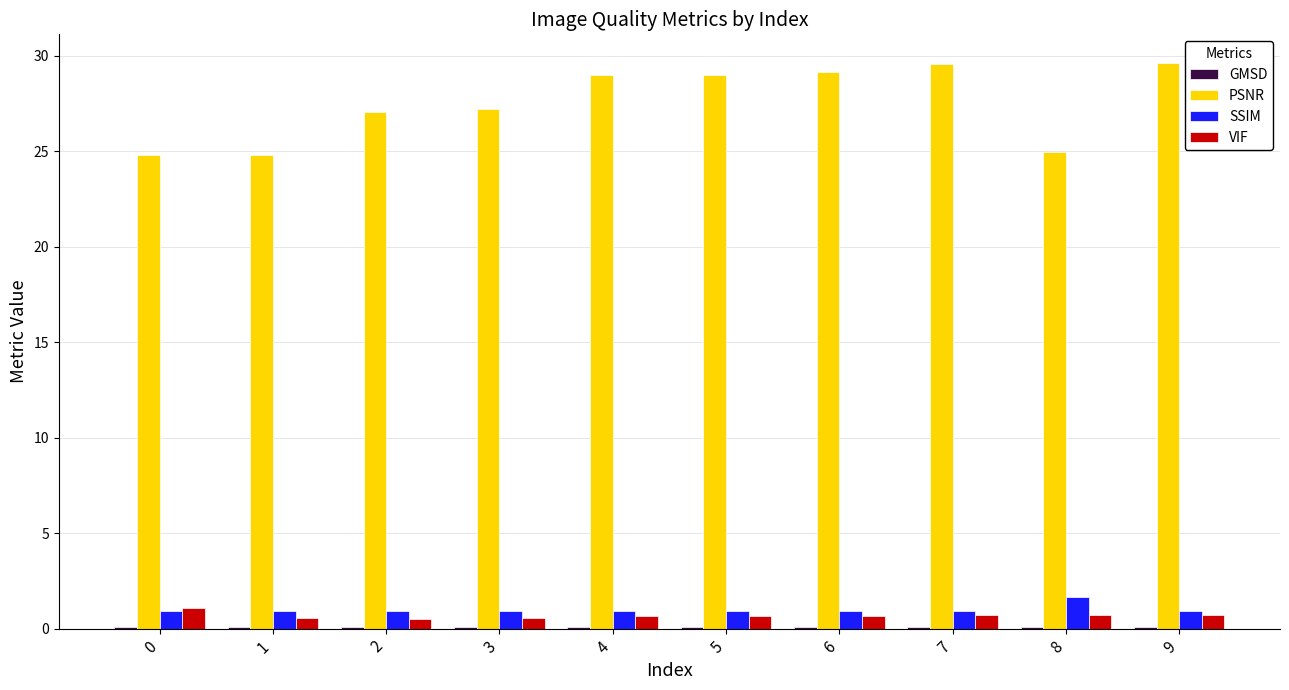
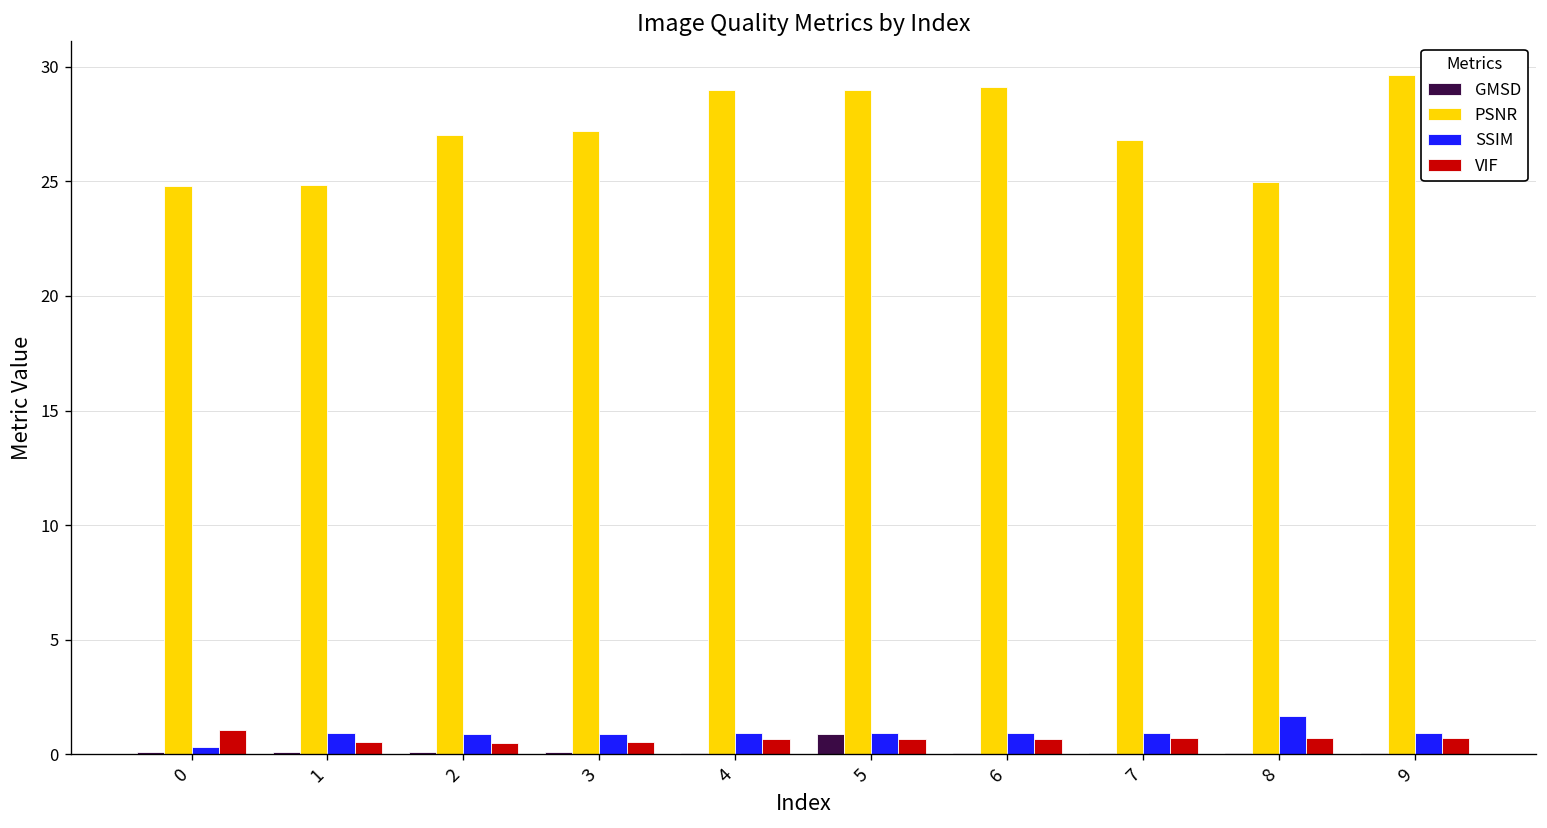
SSIM, 0: 0.9 -> 0.3
GMSD, 5: 0.1 -> 0.9
PSNR, 7: 29.6 -> 26.8
